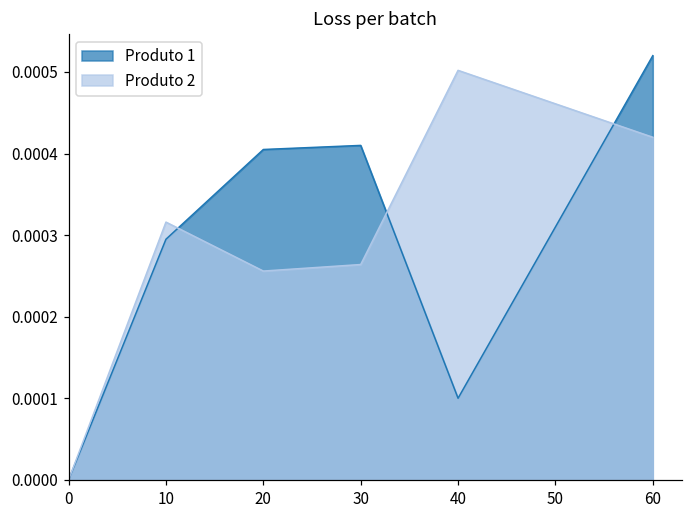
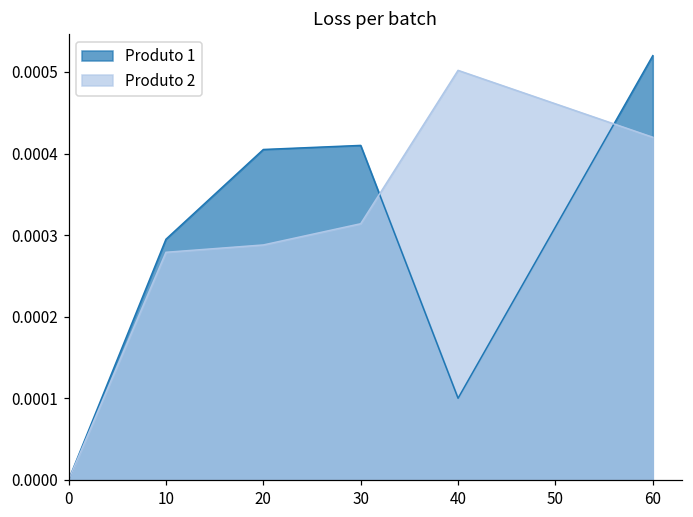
Produto 2, 10: 0.00032 -> 0.00028
Produto 2, 20: 0.00026 -> 0.00029
Produto 2, 30: 0.00026 -> 0.00031
